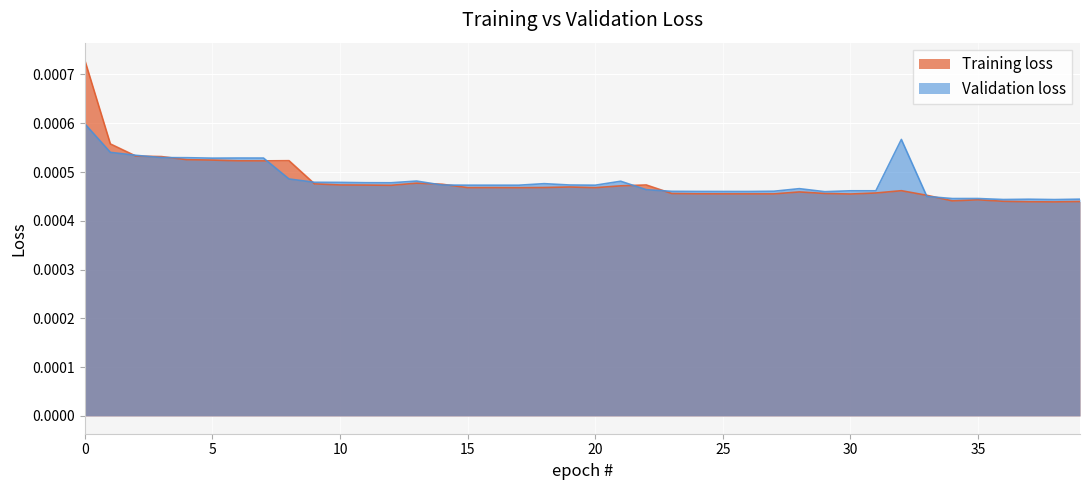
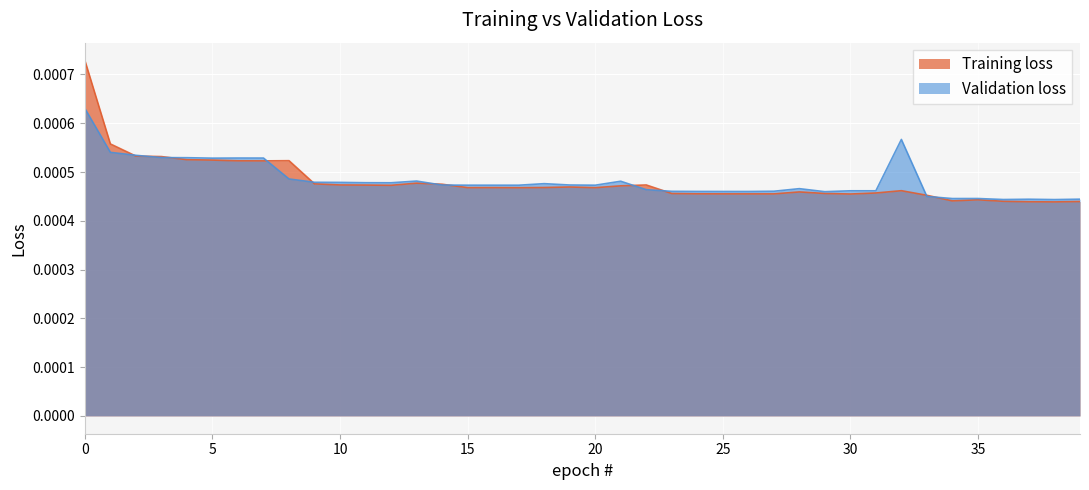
Validation loss, 0: 0.00060 -> 0.00063
